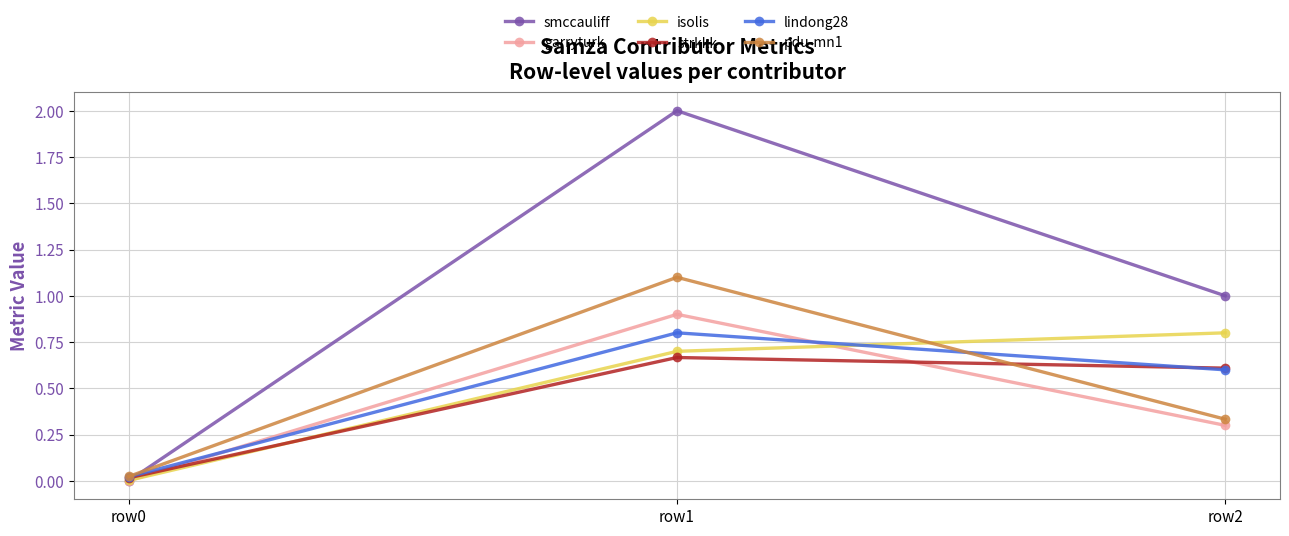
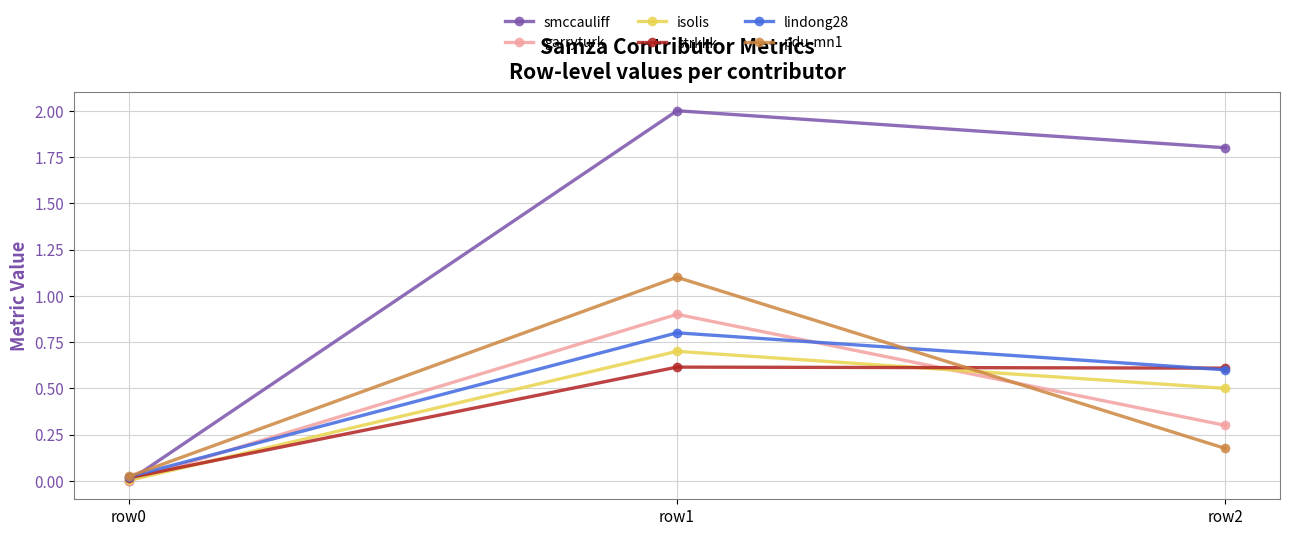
strkkk, row1: 0.67 -> 0.61
smccauliff, row2: 1.0 -> 1.8
isolis, row2: 0.8 -> 0.5
pdu-mn1, row2: 0.33 -> 0.18
